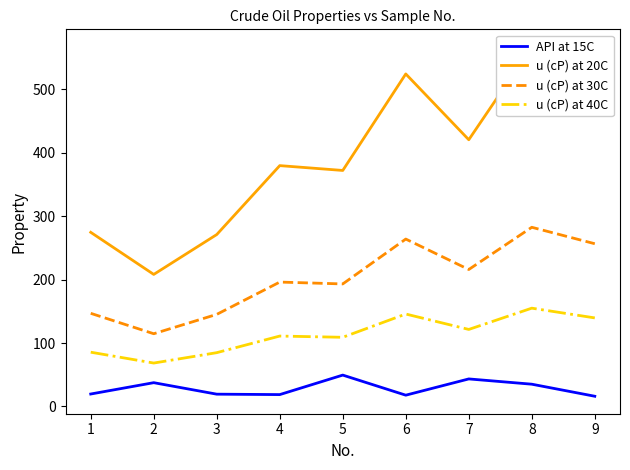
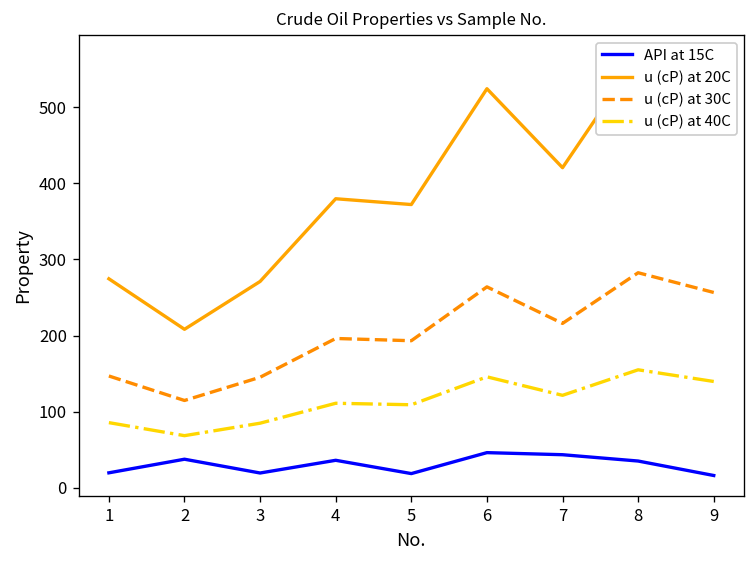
API at 15C, 4: 20 -> 40
API at 15C, 5: 50 -> 20
API at 15C, 6: 20 -> 50
